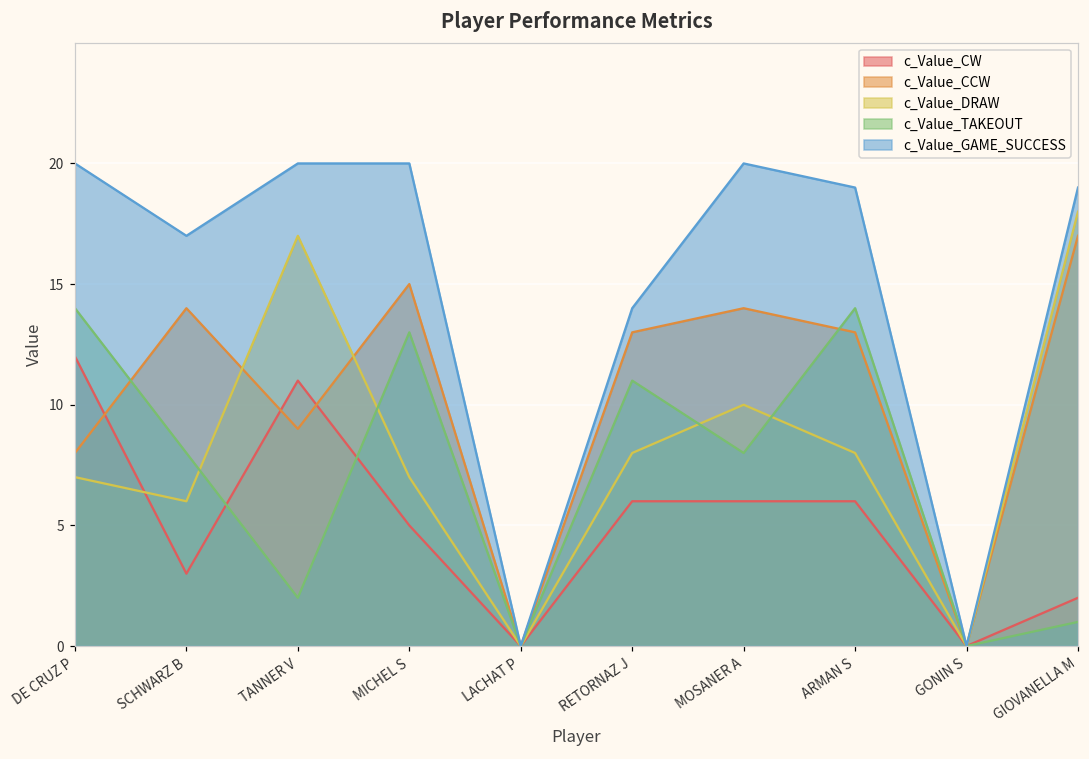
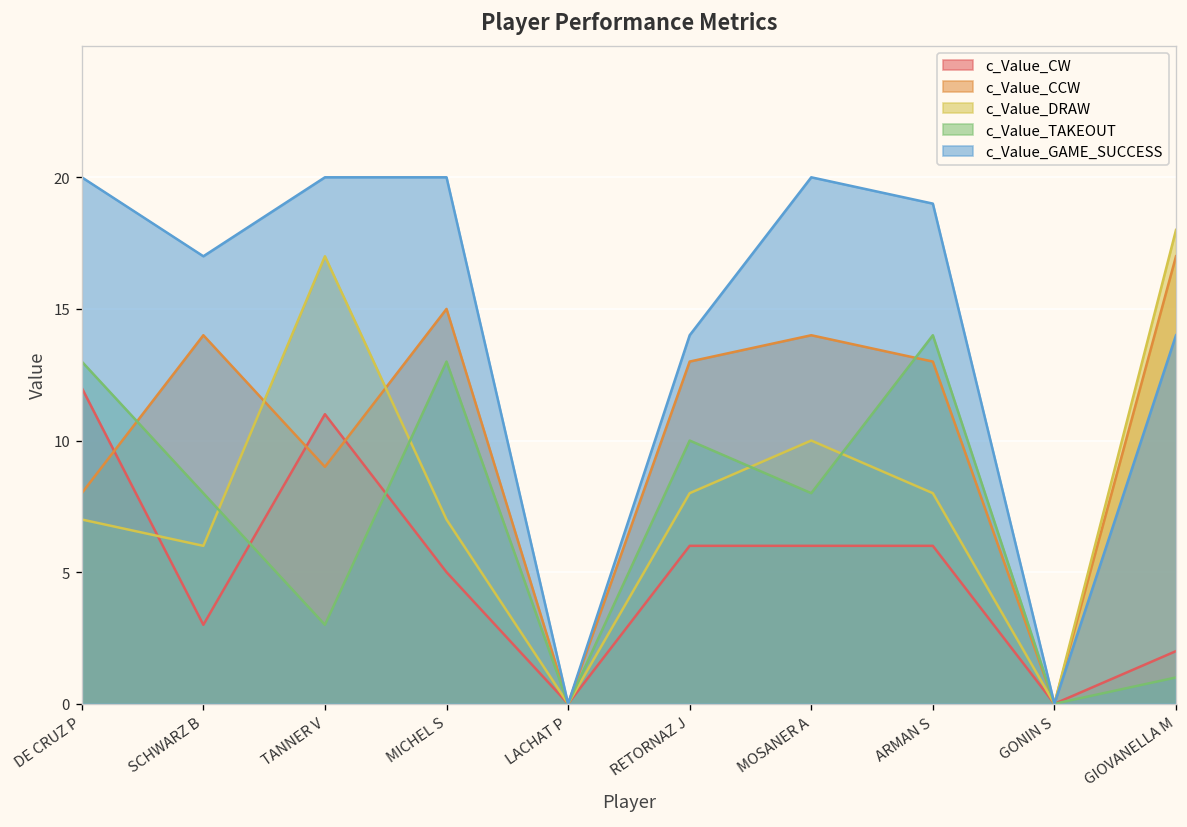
c_Value_TAKEOUT, DE CRUZ P: 14 -> 13
c_Value_TAKEOUT, TANNER V: 2 -> 3
c_Value_TAKEOUT, RETORNAZ J: 11 -> 10
c_Value_GAME_SUCCESS, GIOVANELLA M: 19 -> 14
